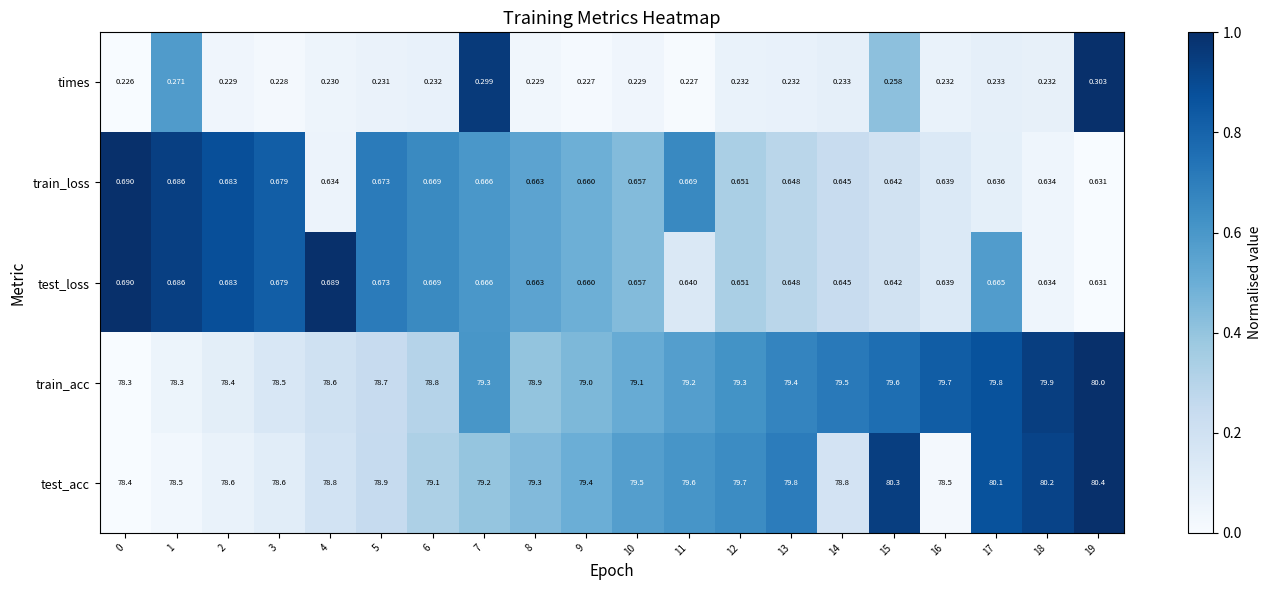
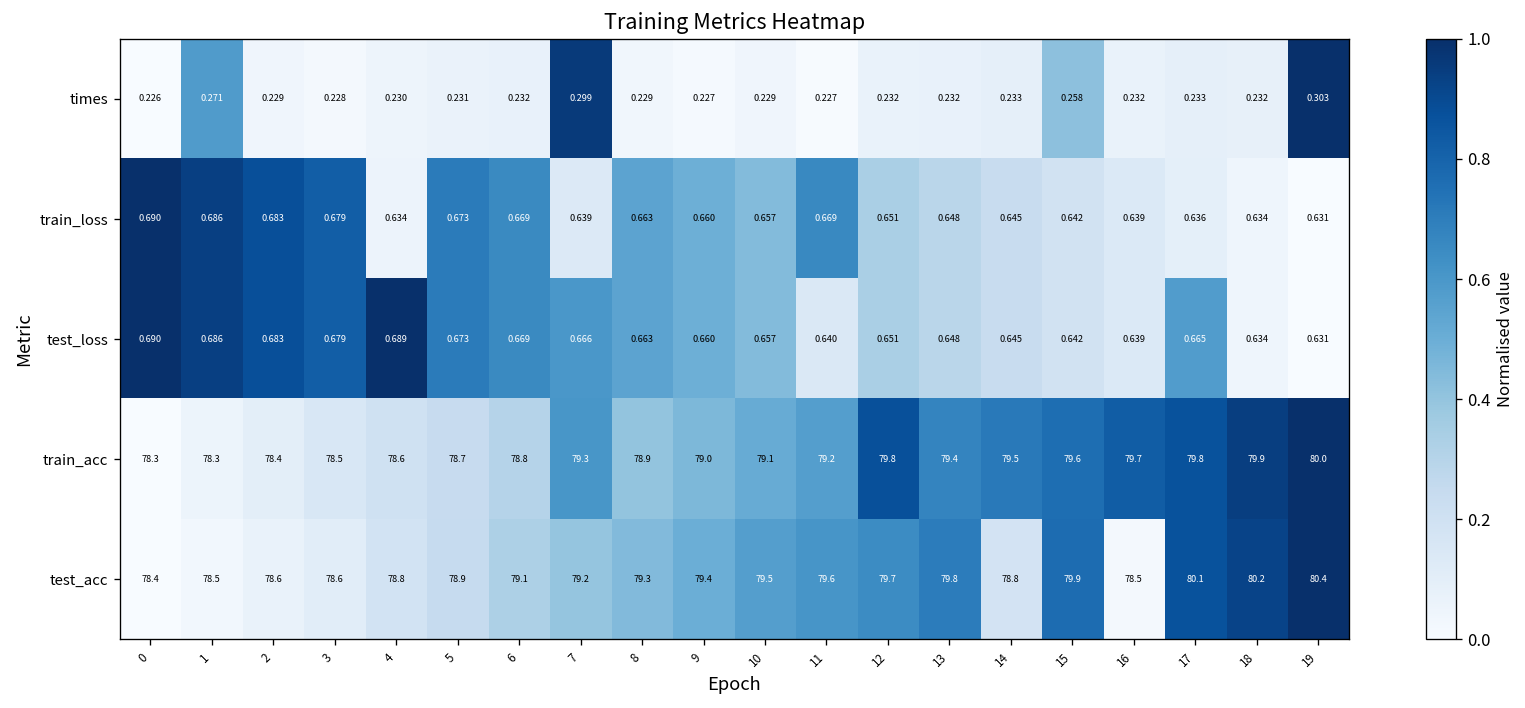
train_loss, 7: 0.666 -> 0.639
train_acc, 12: 79.3 -> 79.8
test_acc, 15: 80.3 -> 79.9
